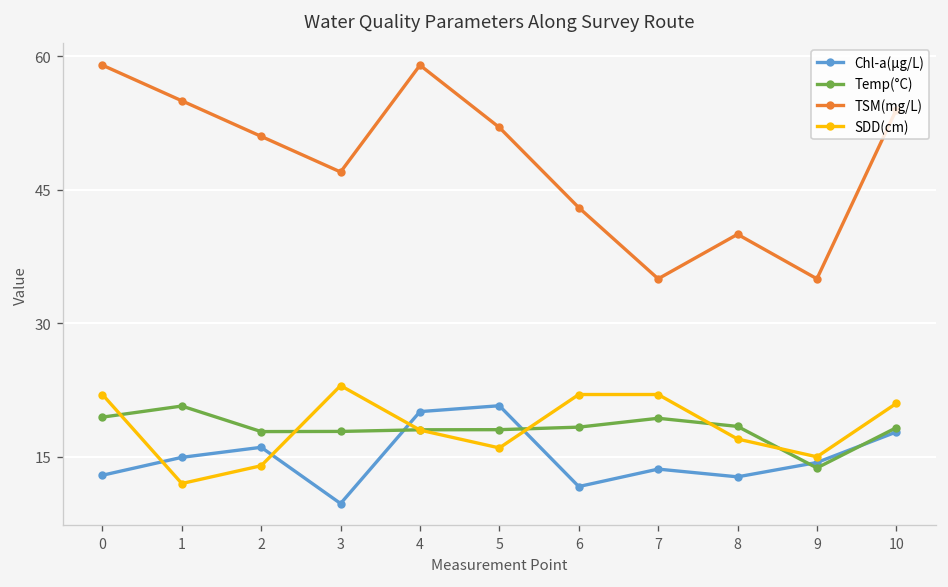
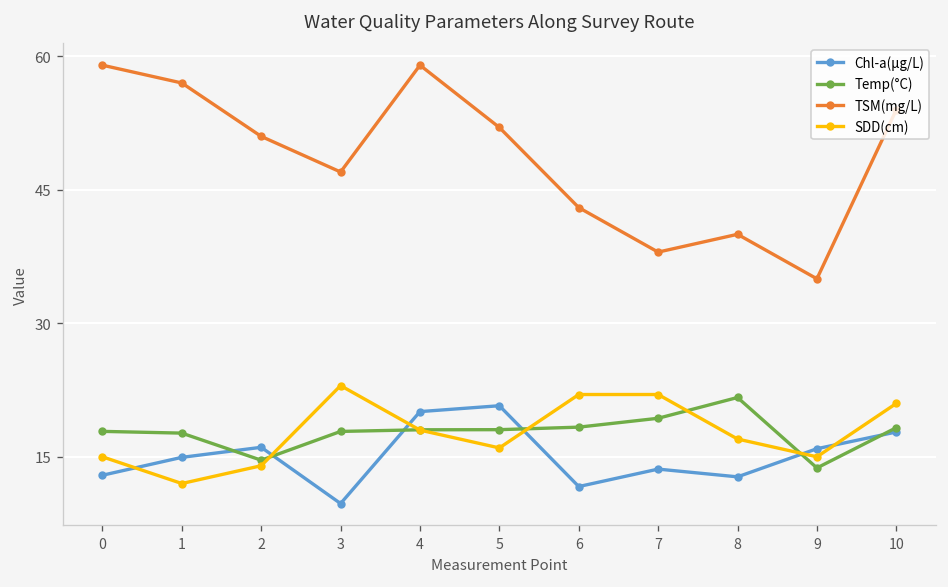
Temp(°C), 0: 19 -> 18
SDD(cm), 0: 22 -> 15
Temp(°C), 1: 21 -> 18
TSM(mg/L), 1: 55 -> 57
Temp(°C), 2: 18 -> 15
TSM(mg/L), 7: 35 -> 38
Temp(°C), 8: 18 -> 22
Chl-a(μg/L), 9: 14 -> 16
